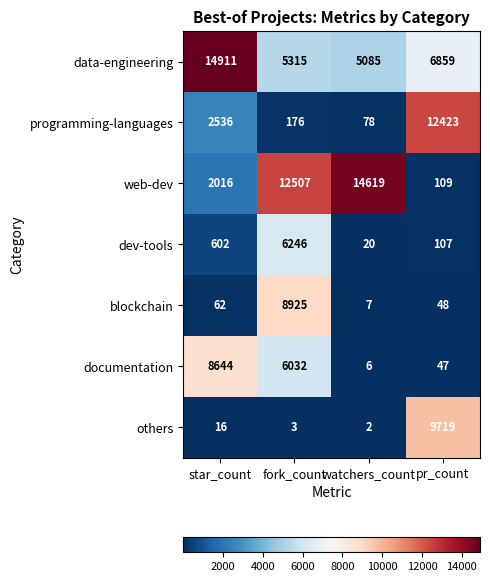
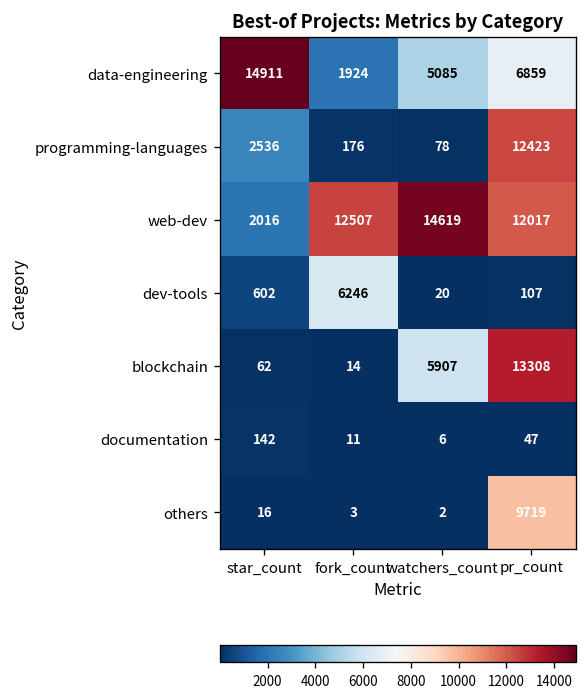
data-engineering, fork_count: 5315 -> 1924
web-dev, pr_count: 109 -> 12017
blockchain, fork_count: 8925 -> 14
blockchain, watchers_count: 7 -> 5907
blockchain, pr_count: 48 -> 13308
documentation, star_count: 8644 -> 142
documentation, fork_count: 6032 -> 11
